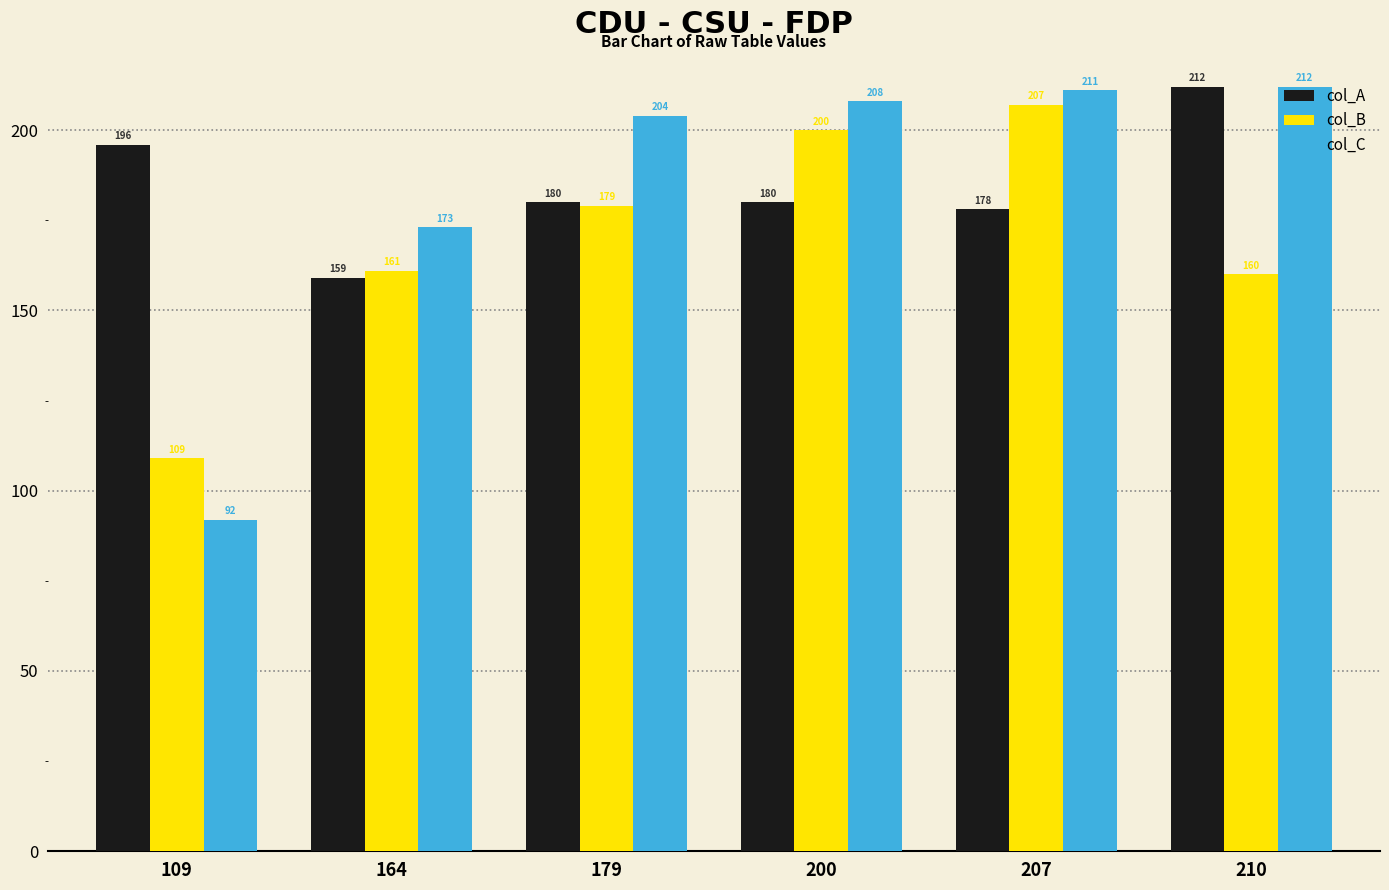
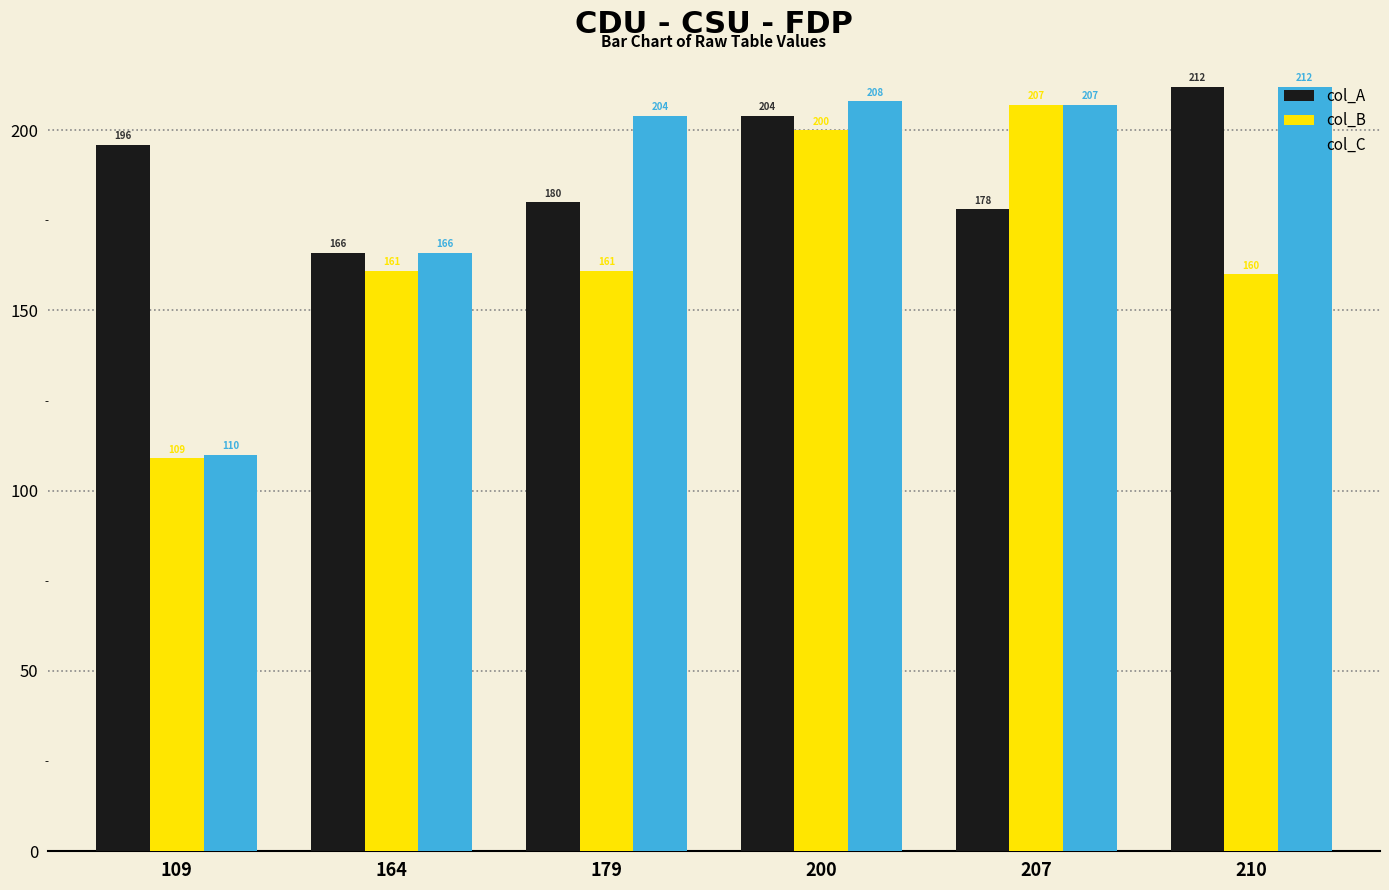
col_C, 109: 92 -> 110
col_A, 164: 159 -> 166
col_C, 164: 173 -> 166
col_B, 179: 179 -> 161
col_A, 200: 180 -> 204
col_C, 207: 211 -> 207
